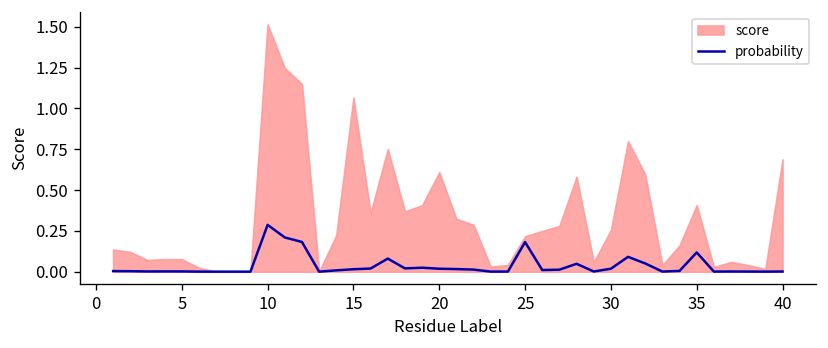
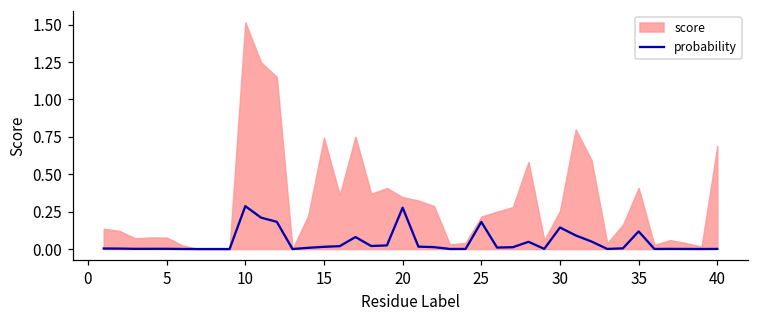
score, 15: 1.07 -> 0.74
probability, 20: 0.02 -> 0.28
score, 20: 0.61 -> 0.35
probability, 30: 0.02 -> 0.14
